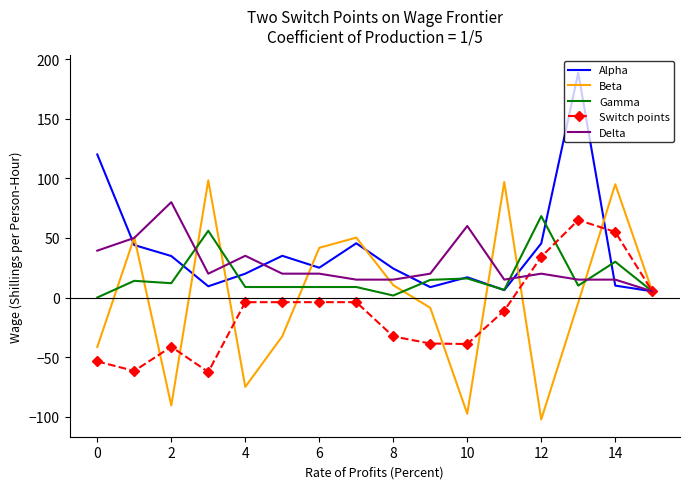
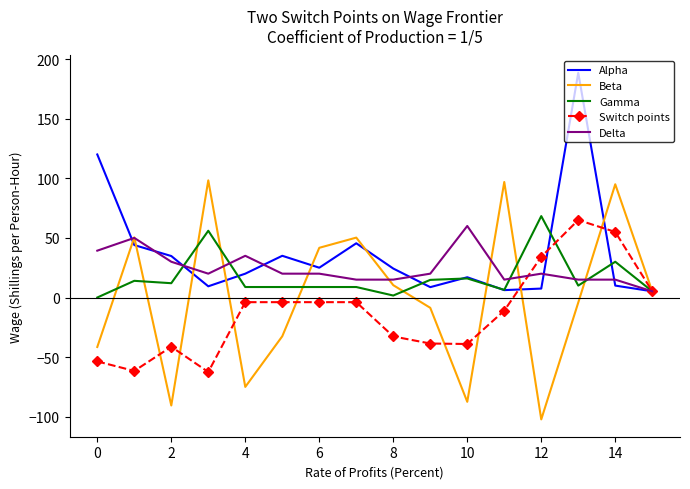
Delta, 2: 80 -> 30
Beta, 10: -98 -> -88
Alpha, 12: 45 -> 8
